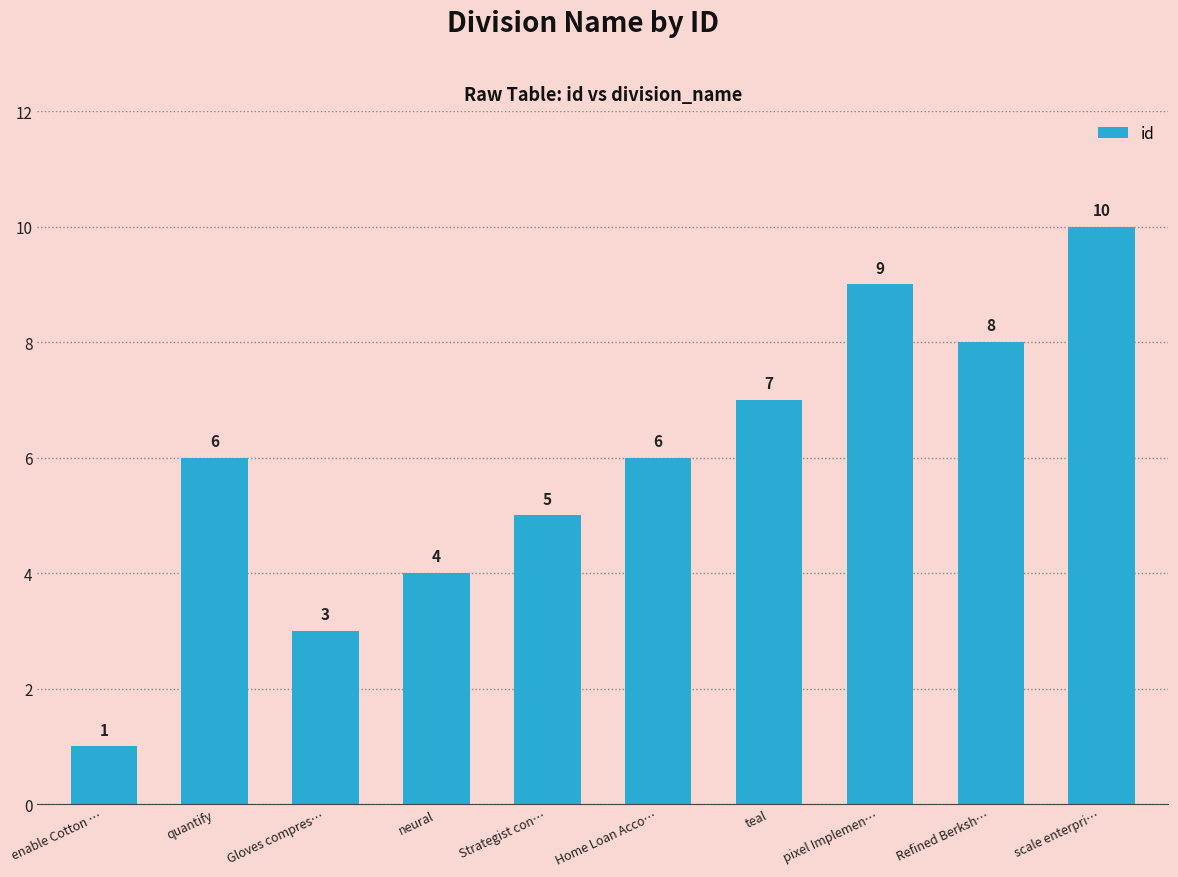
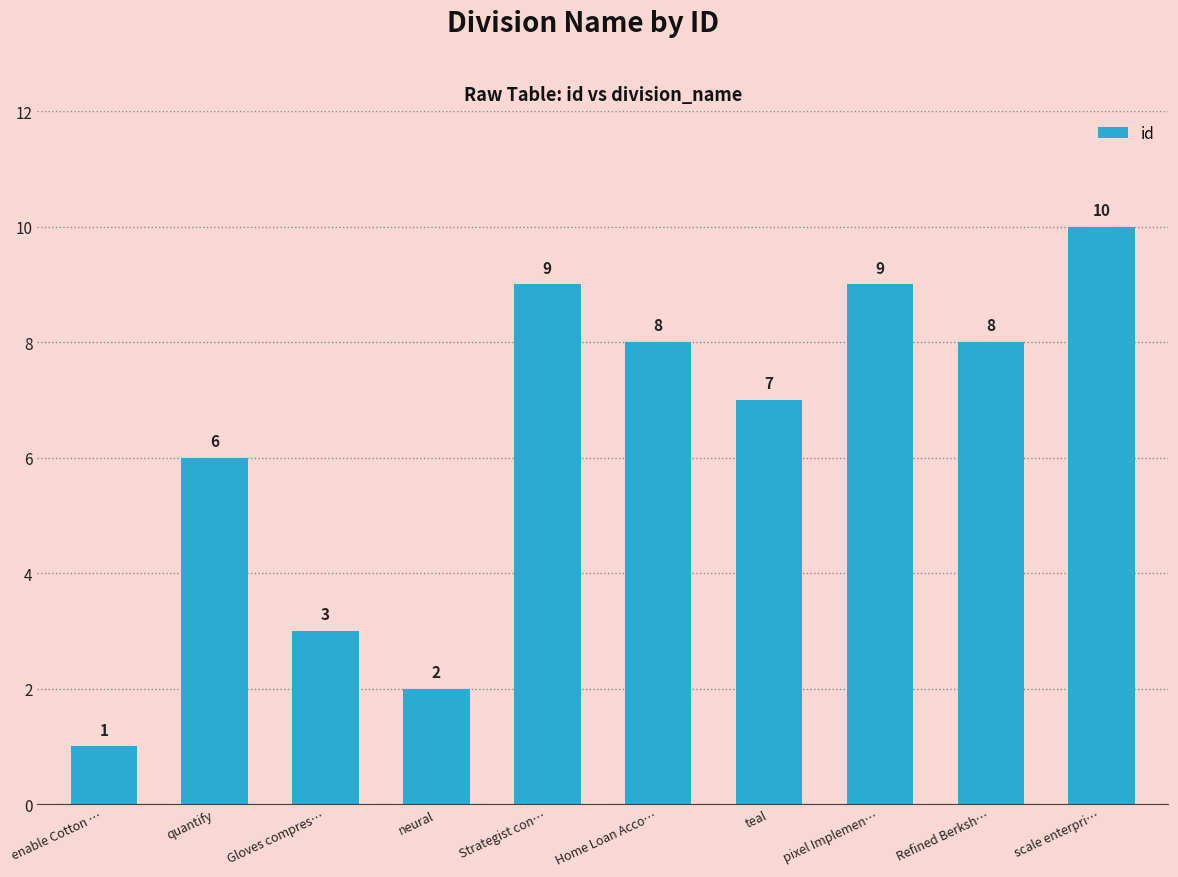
neural: 4 -> 2
Strategist con…: 5 -> 9
Home Loan Acco…: 6 -> 8
